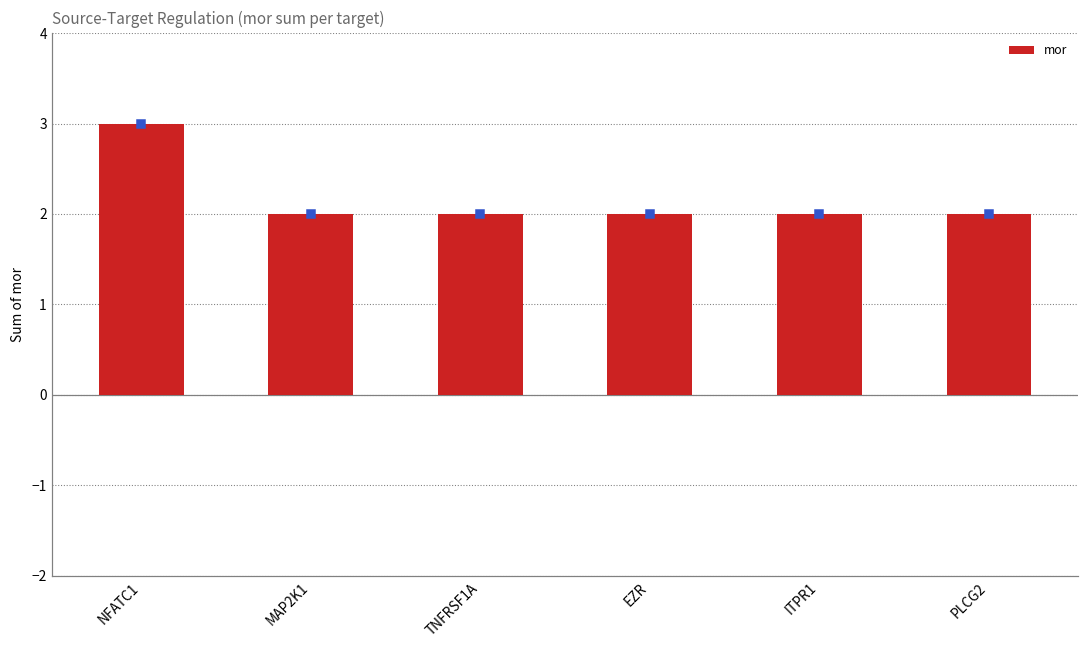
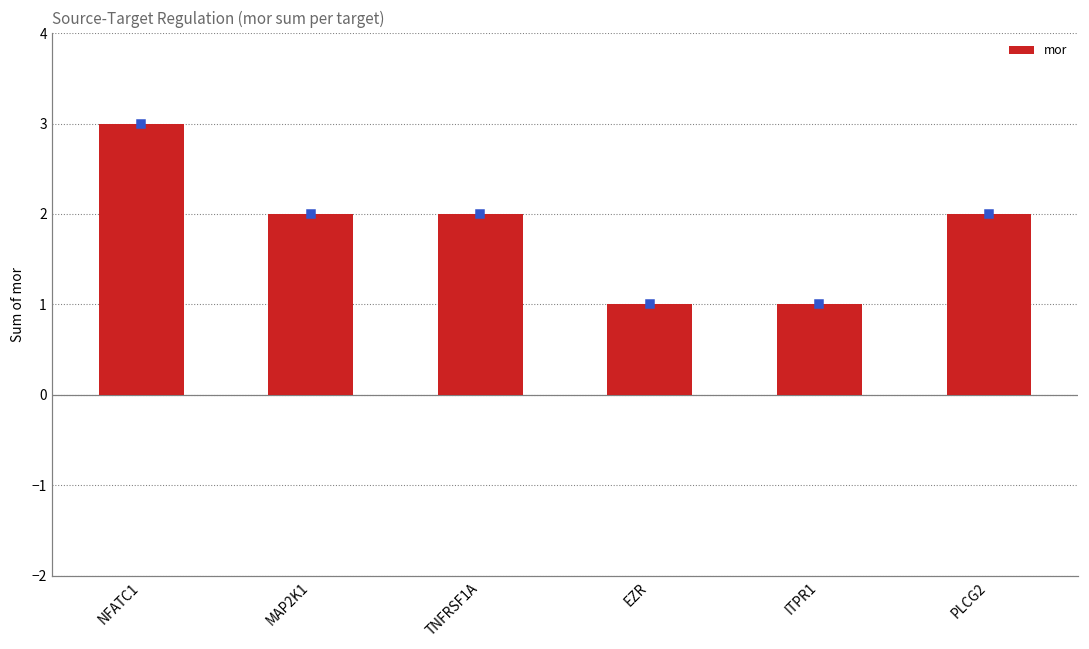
mor, EZR: 2 -> 1
mor, ITPR1: 2 -> 1
